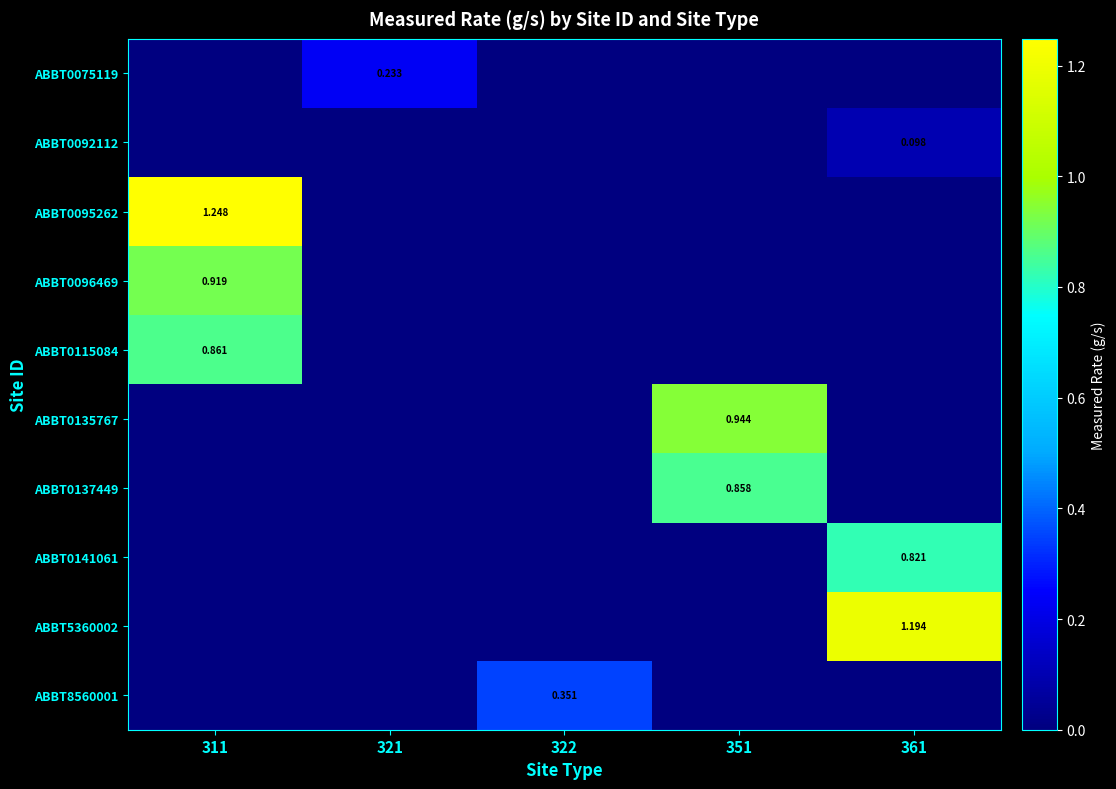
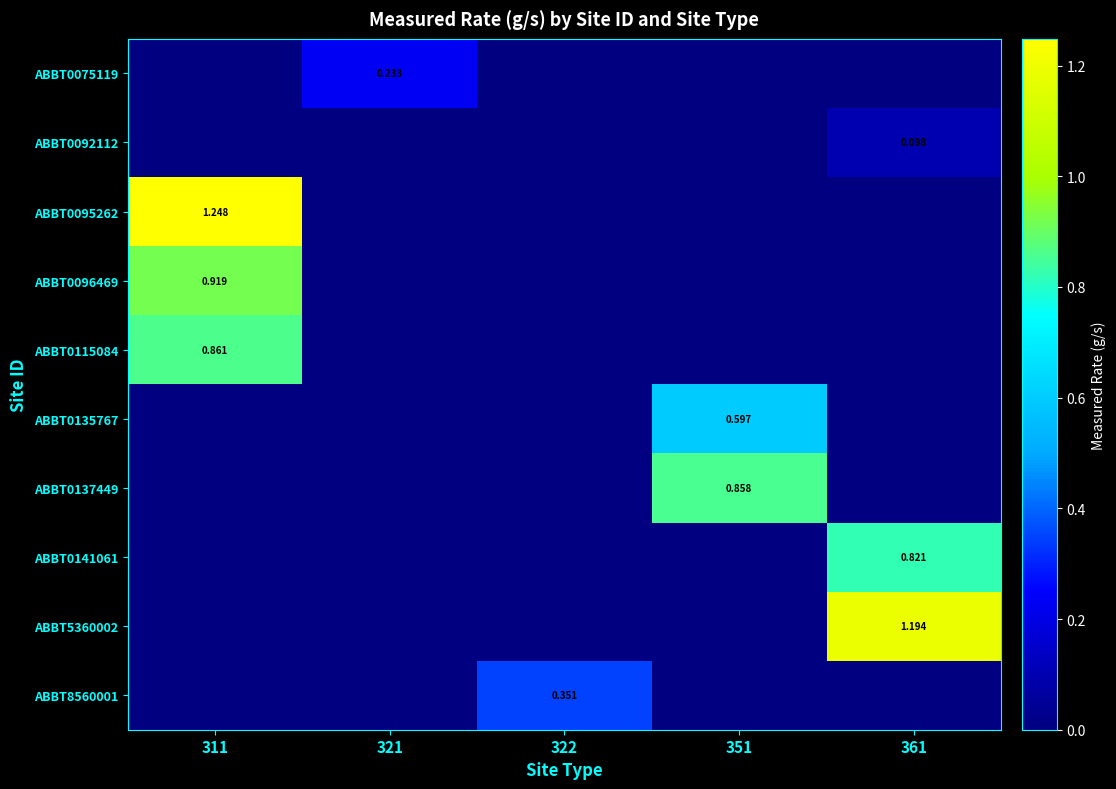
ABBT0135767, 351: 0.944 -> 0.597
